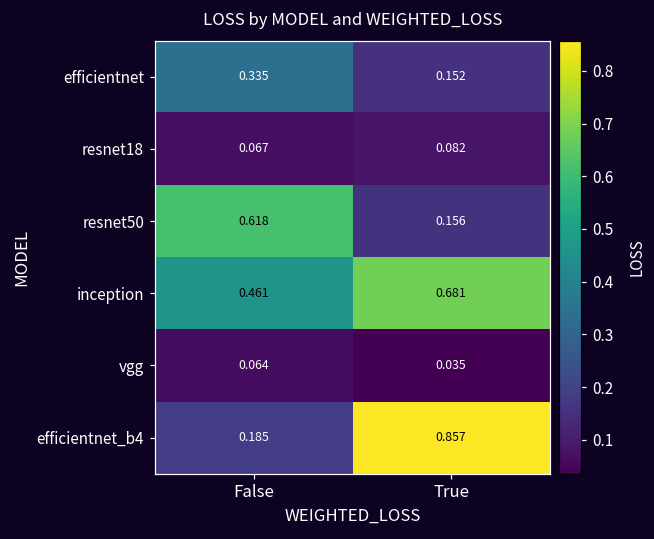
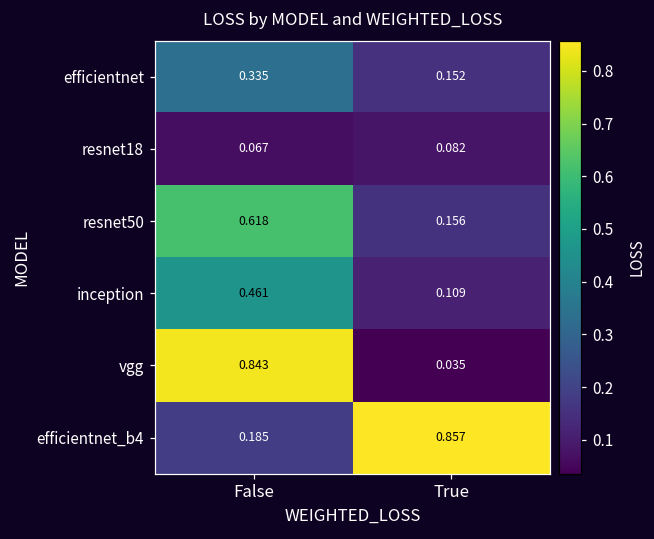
inception, True: 0.681 -> 0.109
vgg, False: 0.064 -> 0.843
